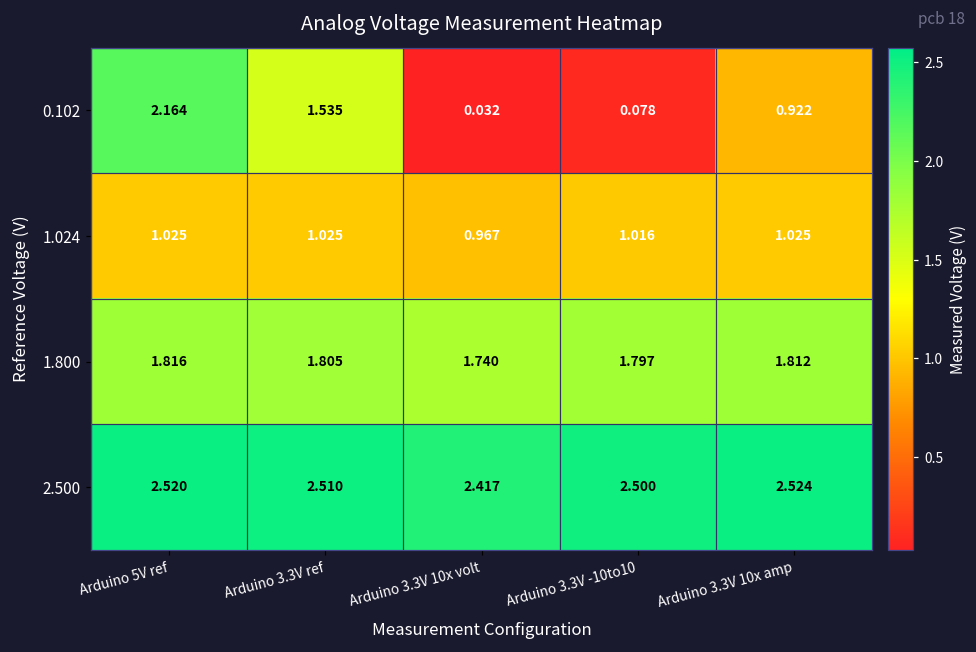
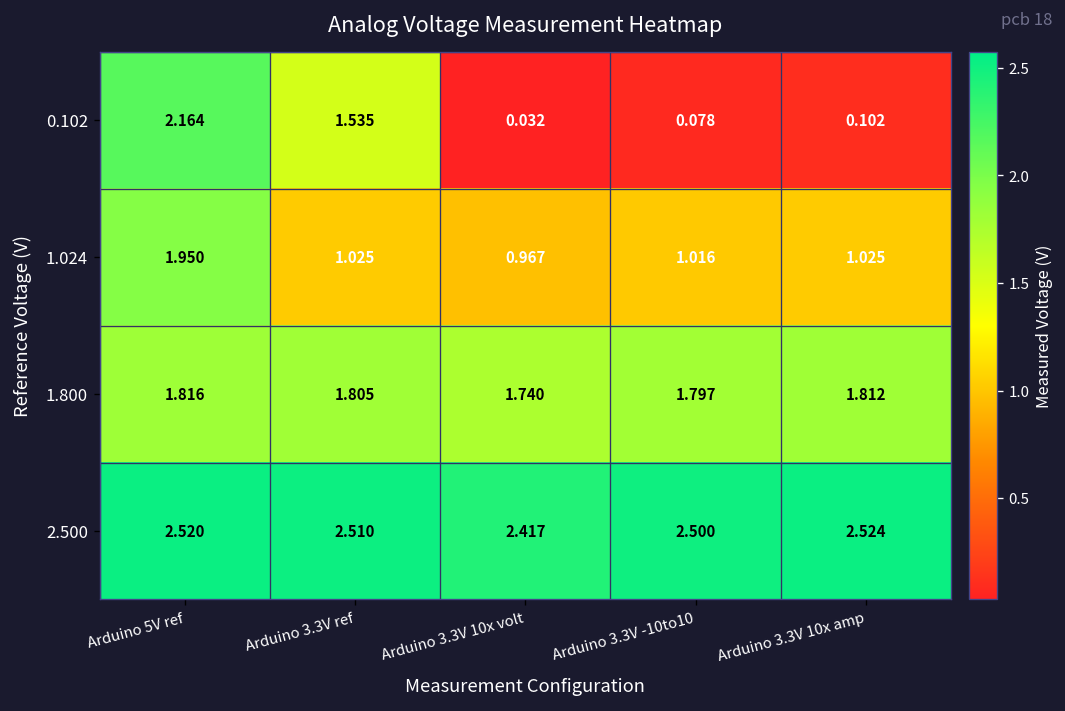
0.102, Arduino 3.3V 10x amp: 0.922 -> 0.102
1.024, Arduino 5V ref: 1.025 -> 1.950
